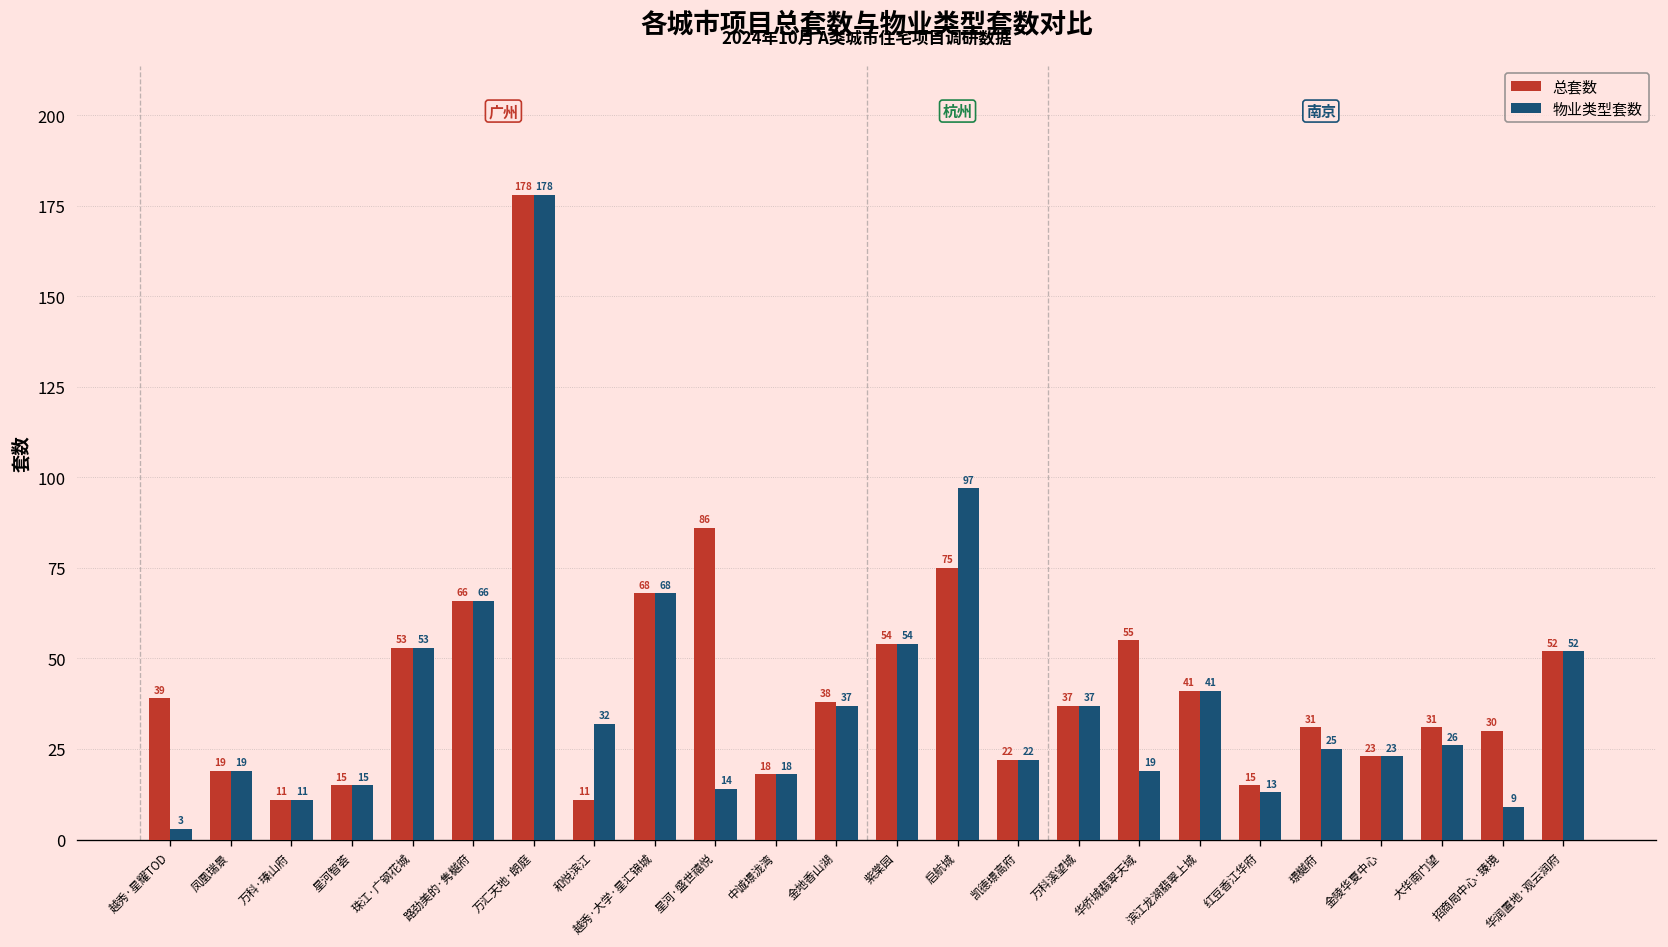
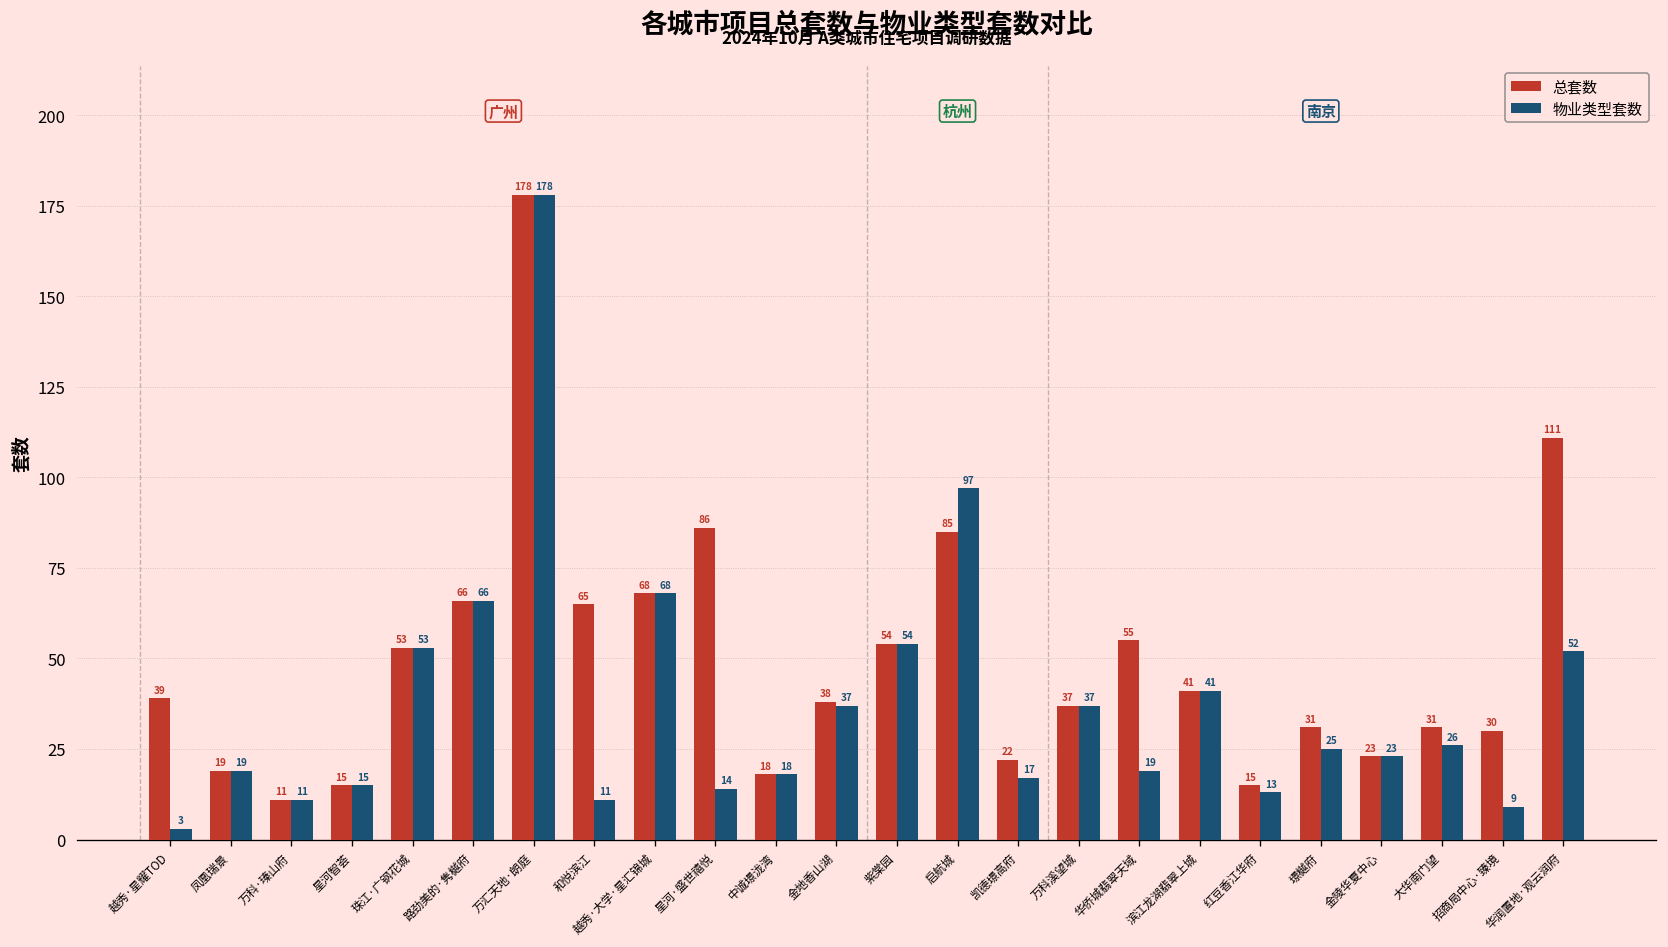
总套数, 和悦滨江: 11 -> 65
物业类型套数, 和悦滨江: 32 -> 11
总套数, 启航城: 75 -> 85
物业类型套数, 凯德璟高府: 22 -> 17
总套数, 华润置地·观云润府: 52 -> 111
